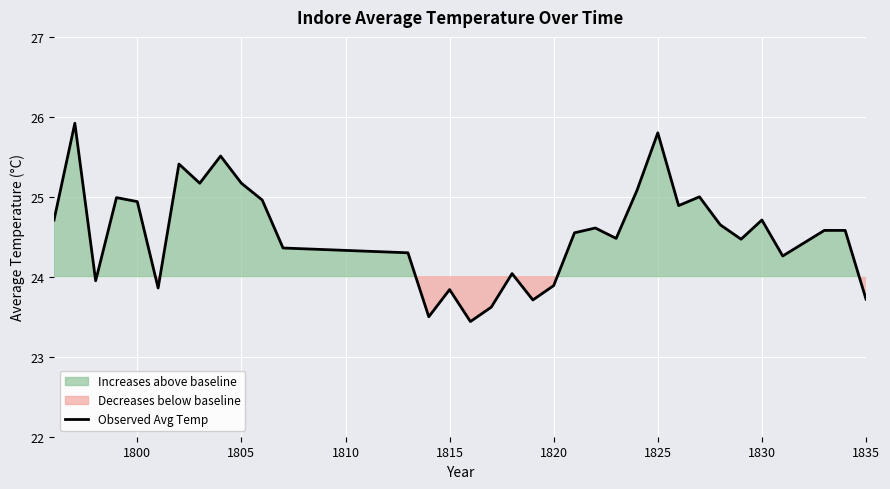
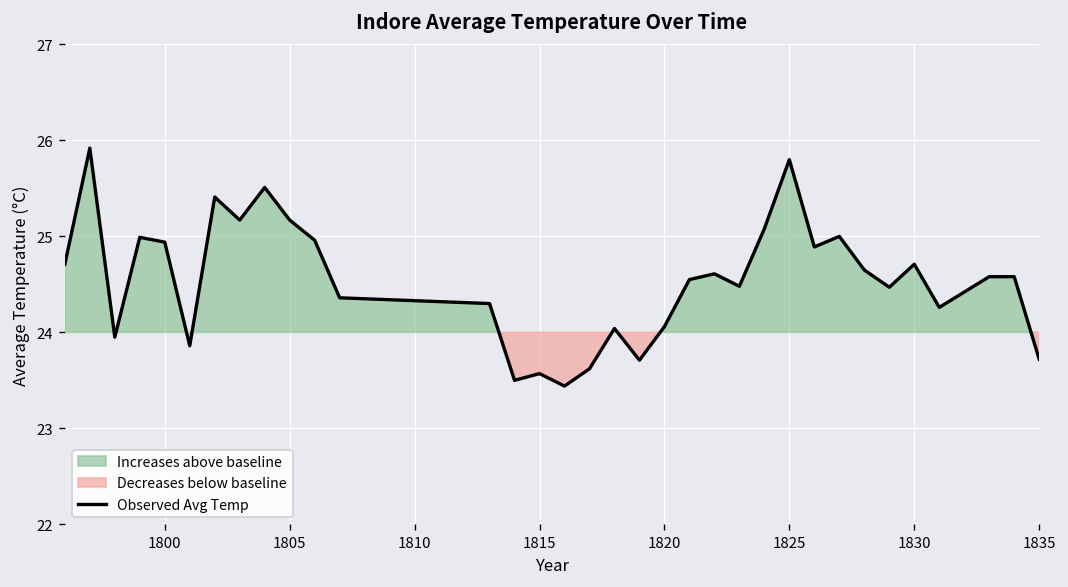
1815: 23.8 -> 23.6
1820: 23.9 -> 24.1
